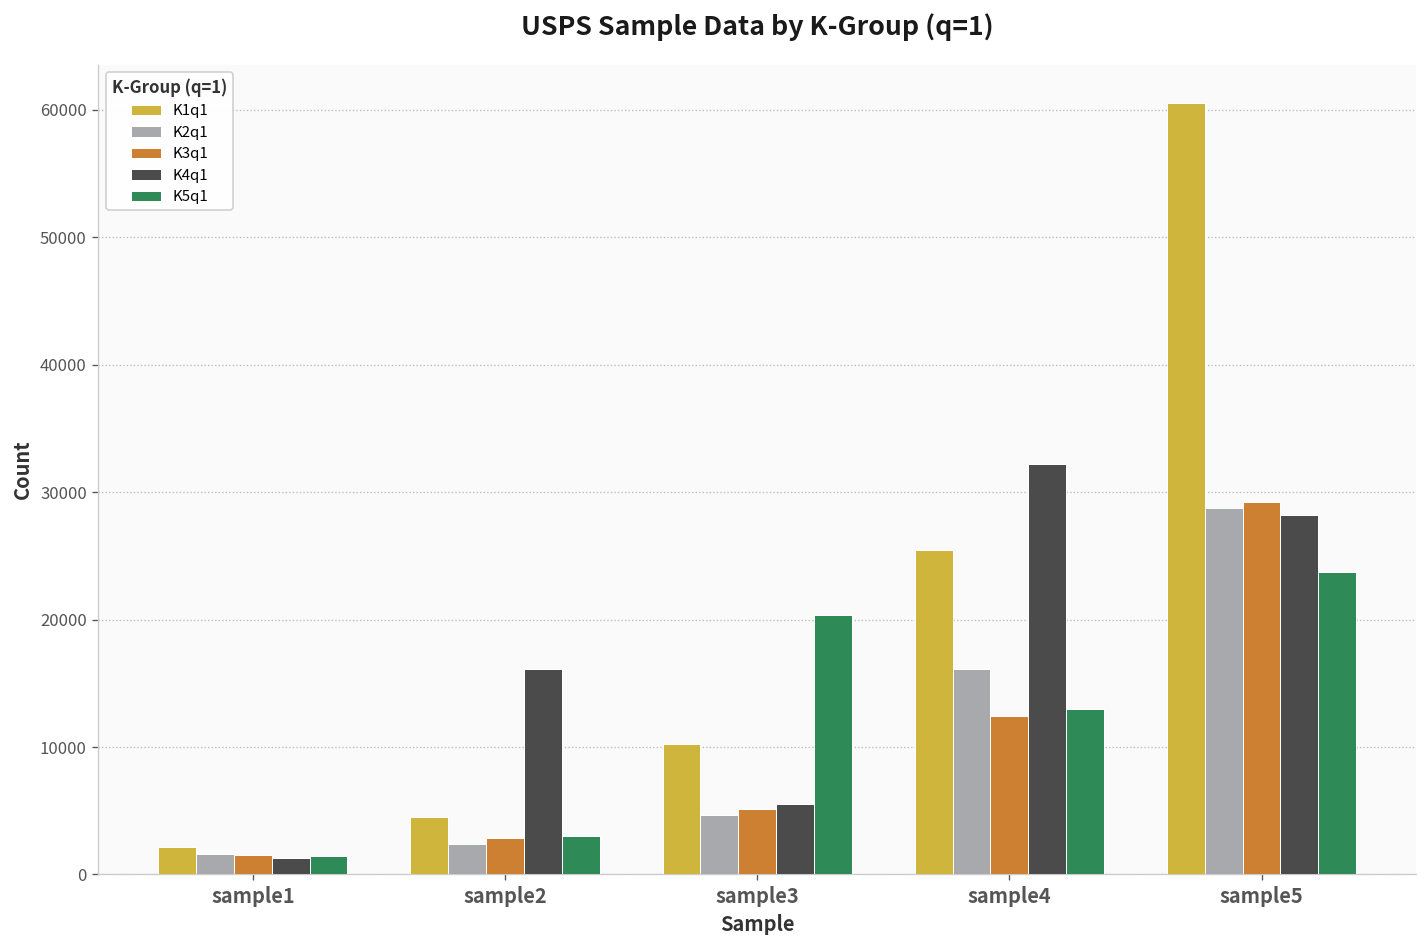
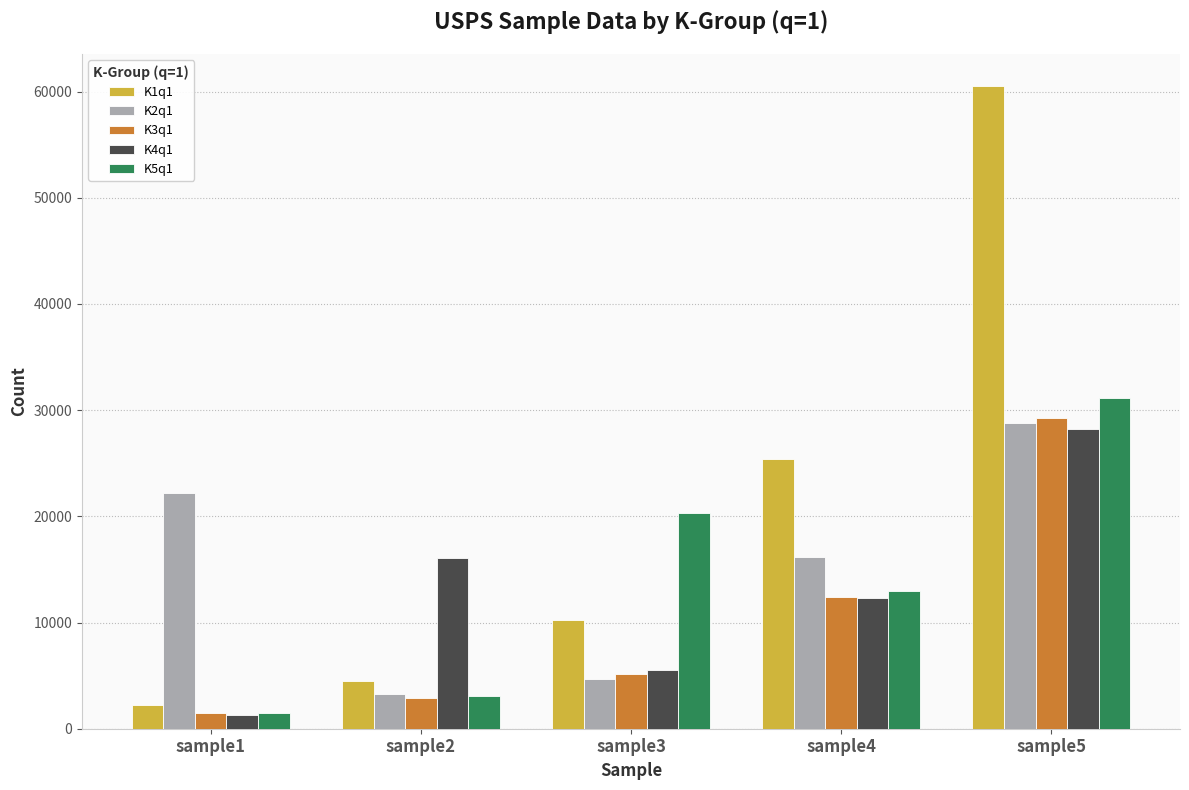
K2q1, sample1: 1600 -> 22200
K2q1, sample2: 2400 -> 3300
K4q1, sample4: 32200 -> 12300
K5q1, sample5: 23700 -> 31100
